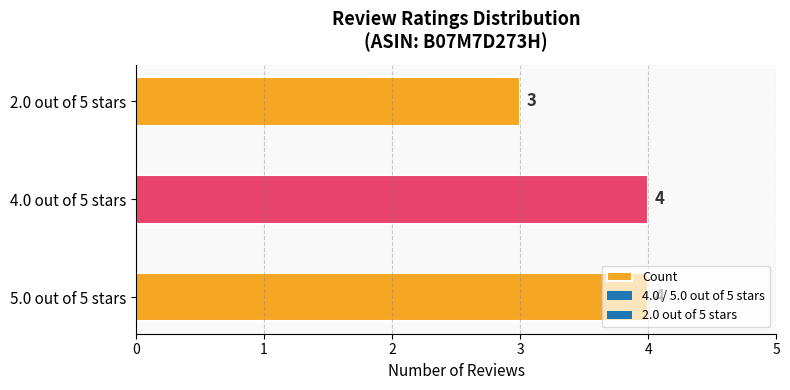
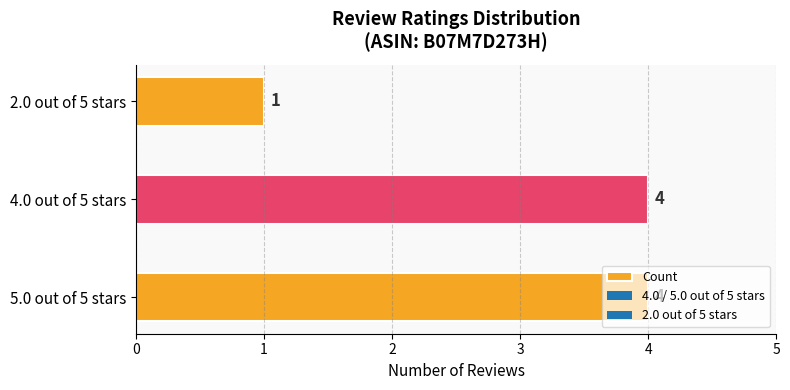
2.0 out of 5 stars: 3 -> 1
